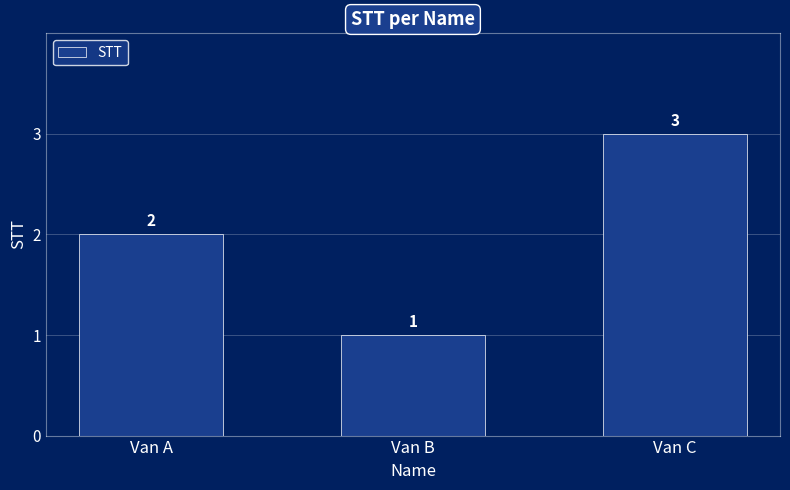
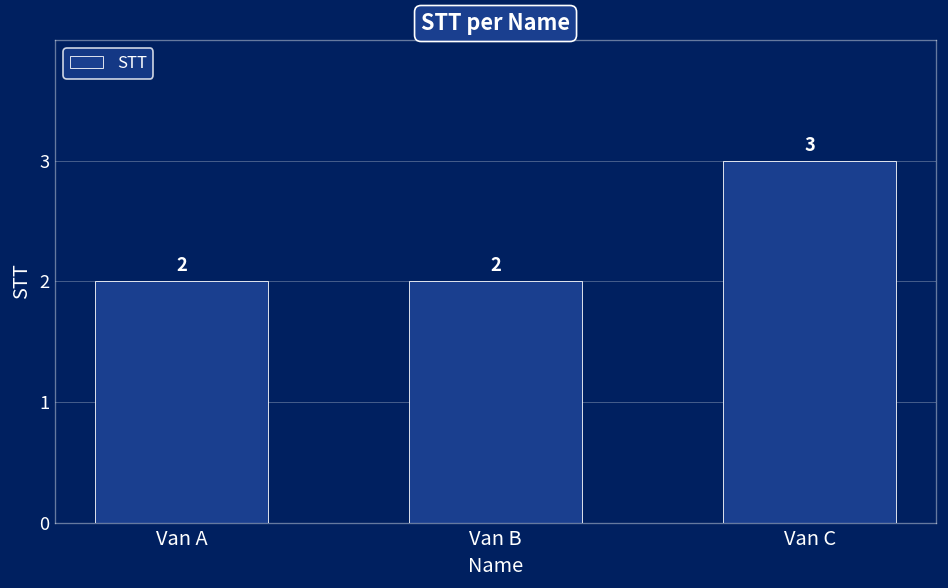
Van B: 1 -> 2
